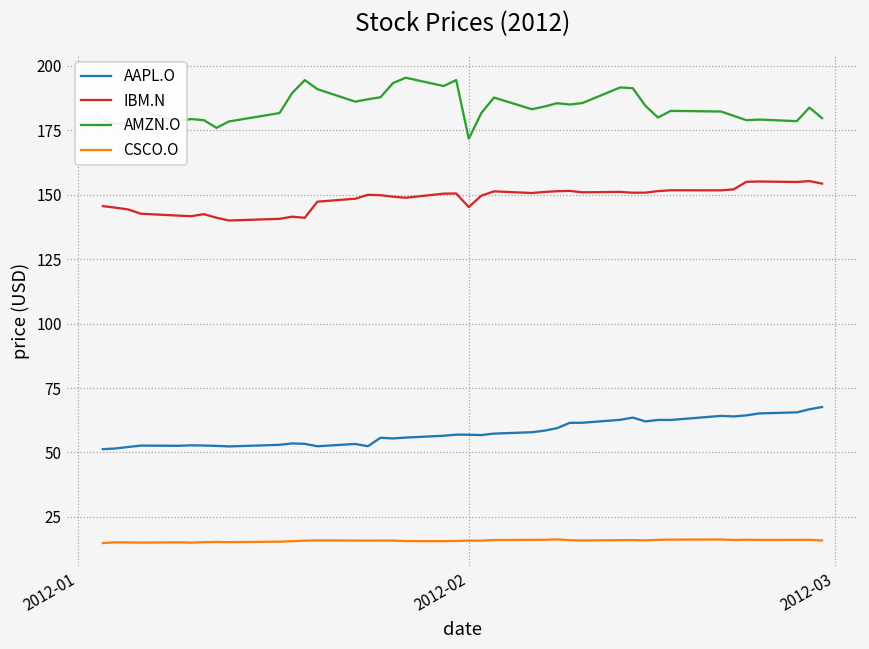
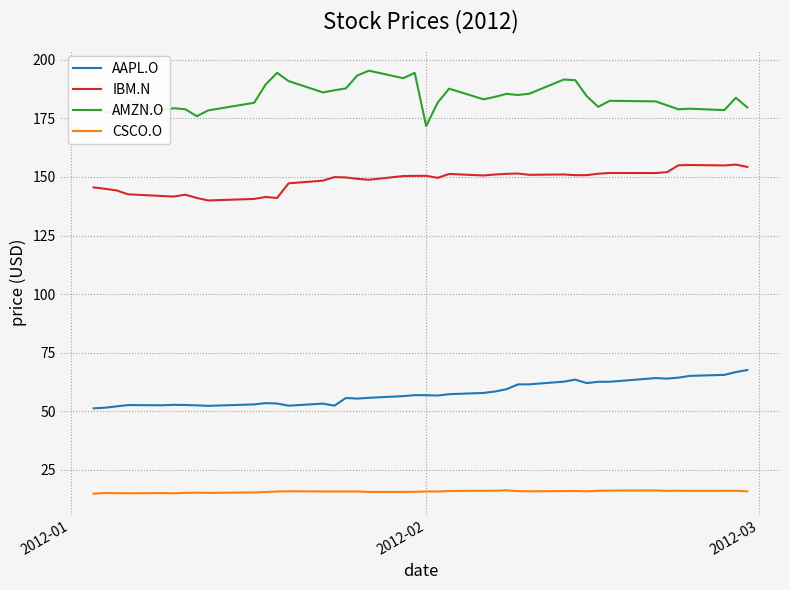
IBM.N, 2012-02: 145 -> 150
